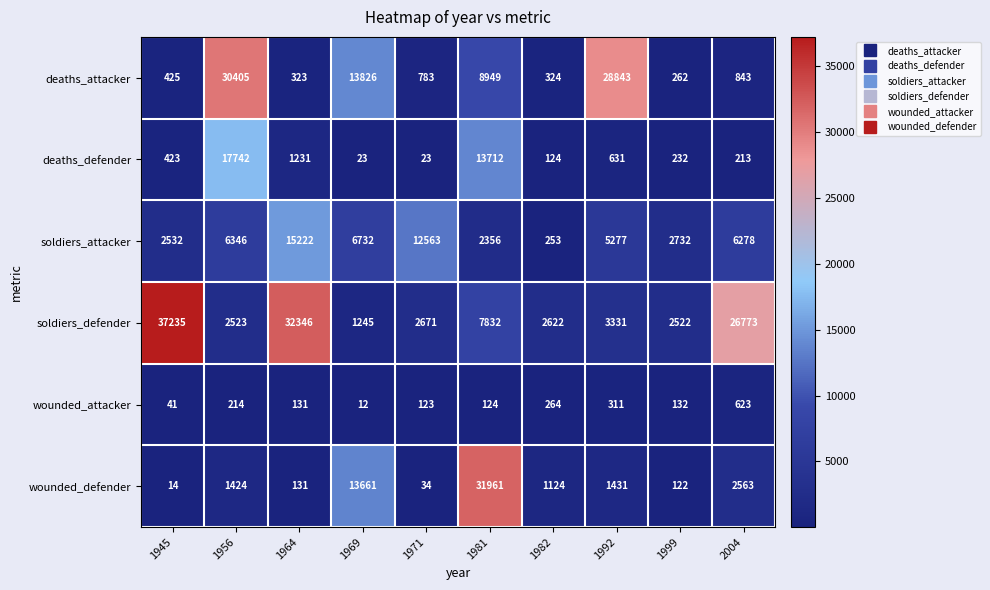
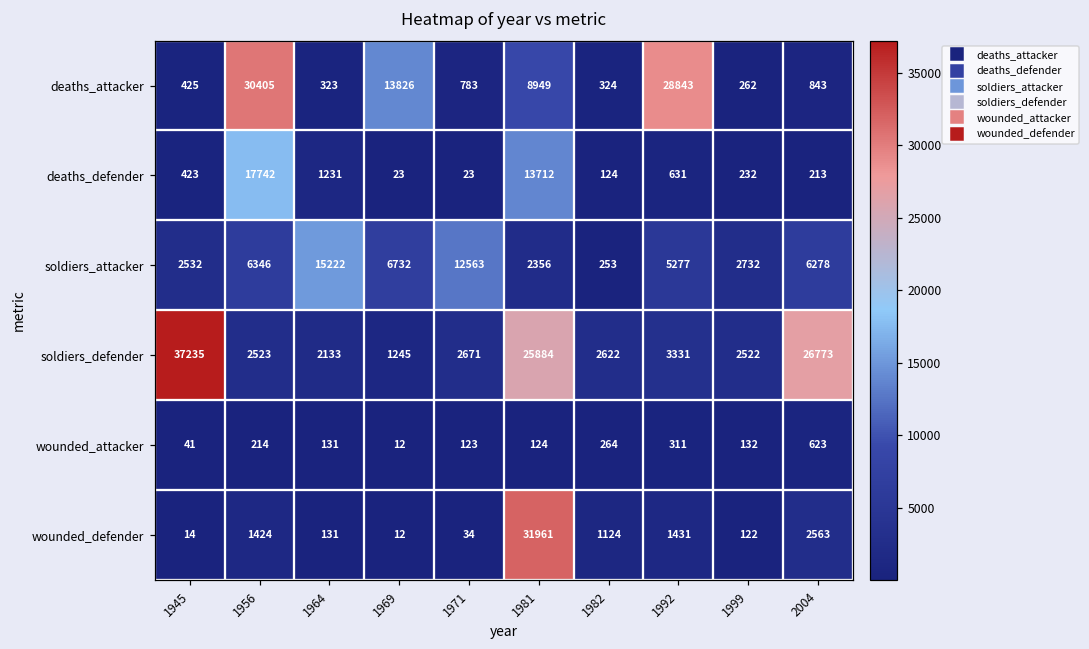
soldiers_defender, 1964: 32346 -> 2133
soldiers_defender, 1981: 7832 -> 25884
wounded_defender, 1969: 13661 -> 12
